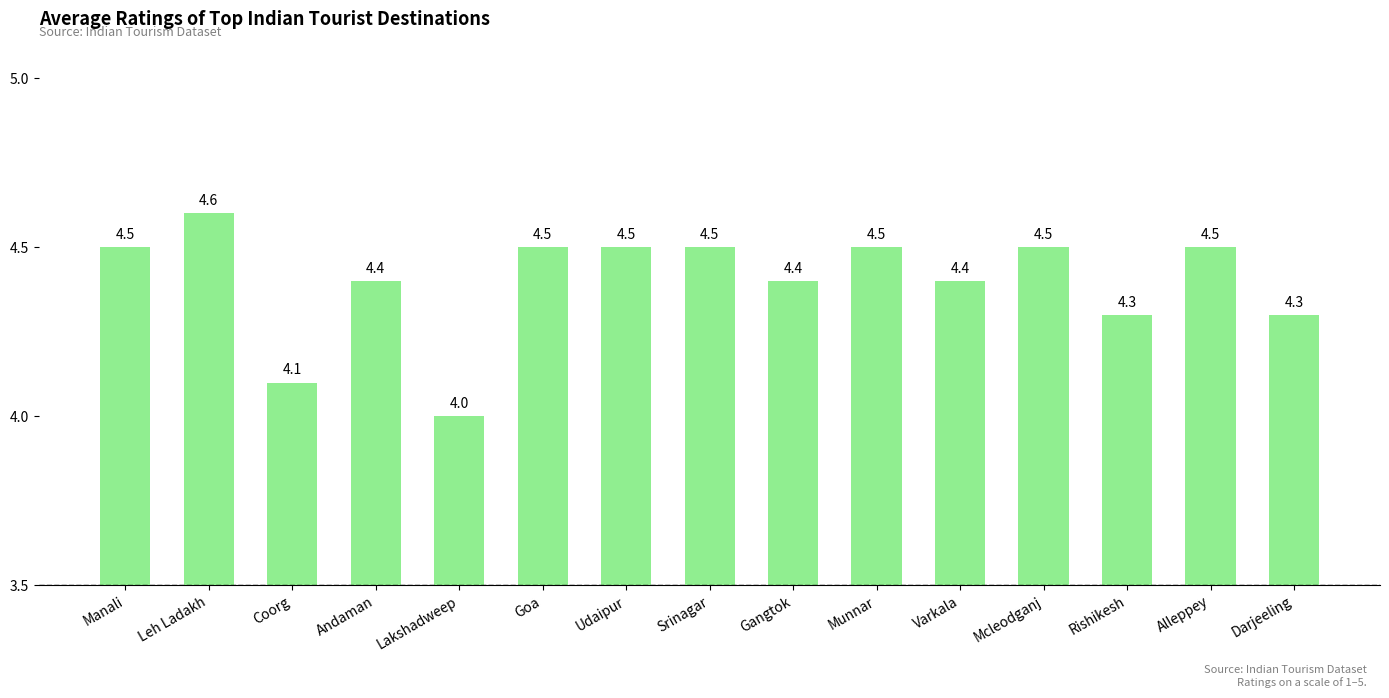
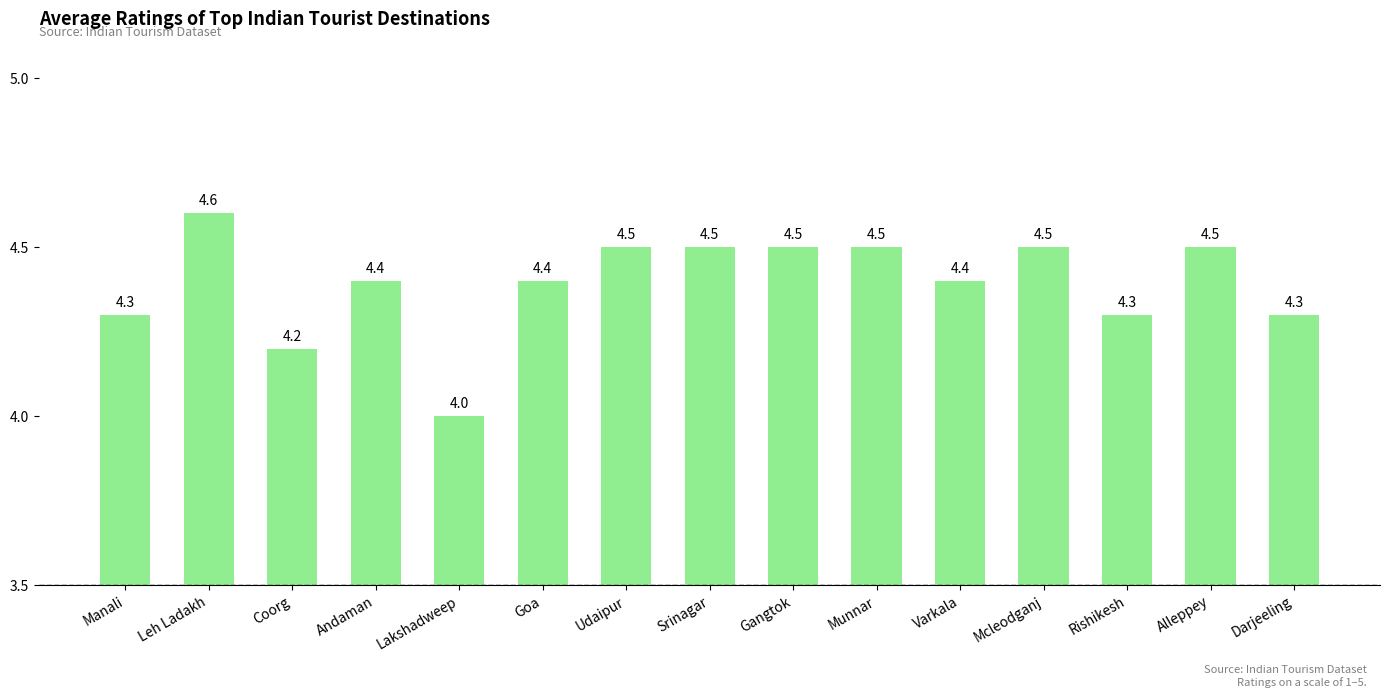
Manali: 4.5 -> 4.3
Coorg: 4.1 -> 4.2
Goa: 4.5 -> 4.4
Gangtok: 4.4 -> 4.5
